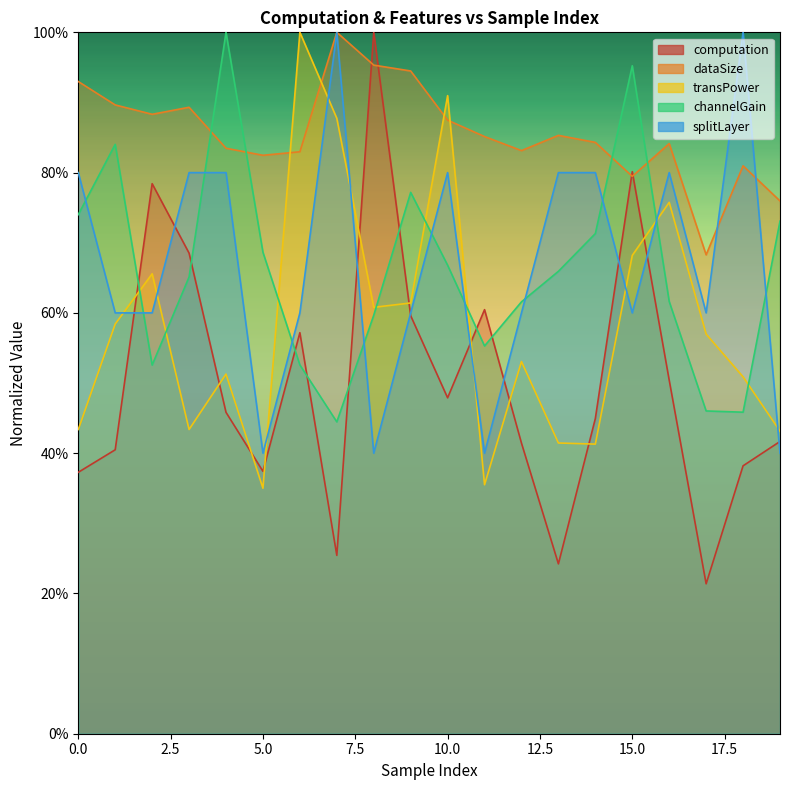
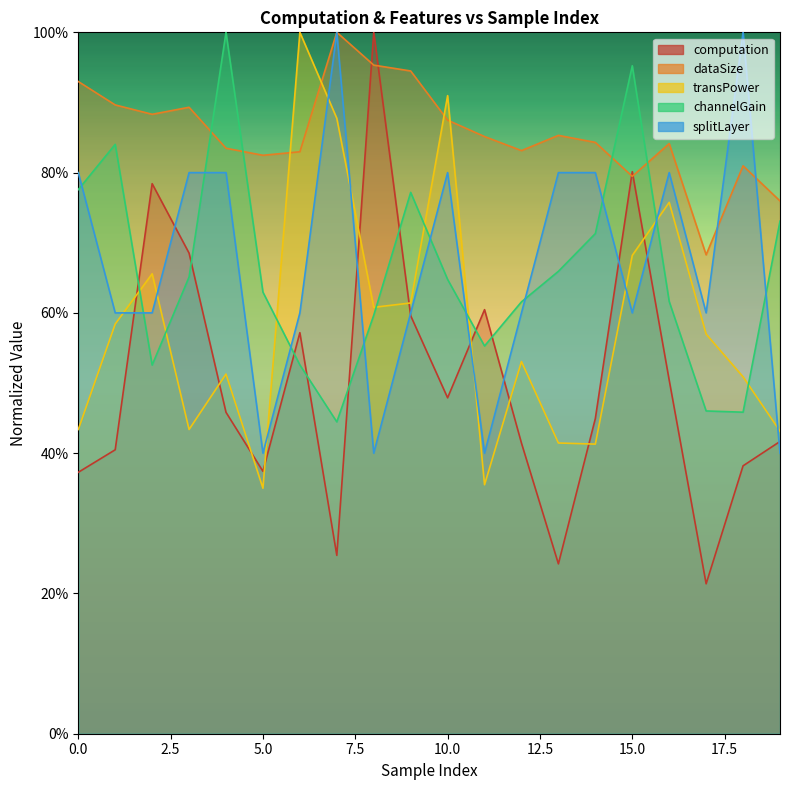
channelGain, 0.0: 74% -> 78%
channelGain, 5.0: 69% -> 63%
channelGain, 10.0: 67% -> 65%
